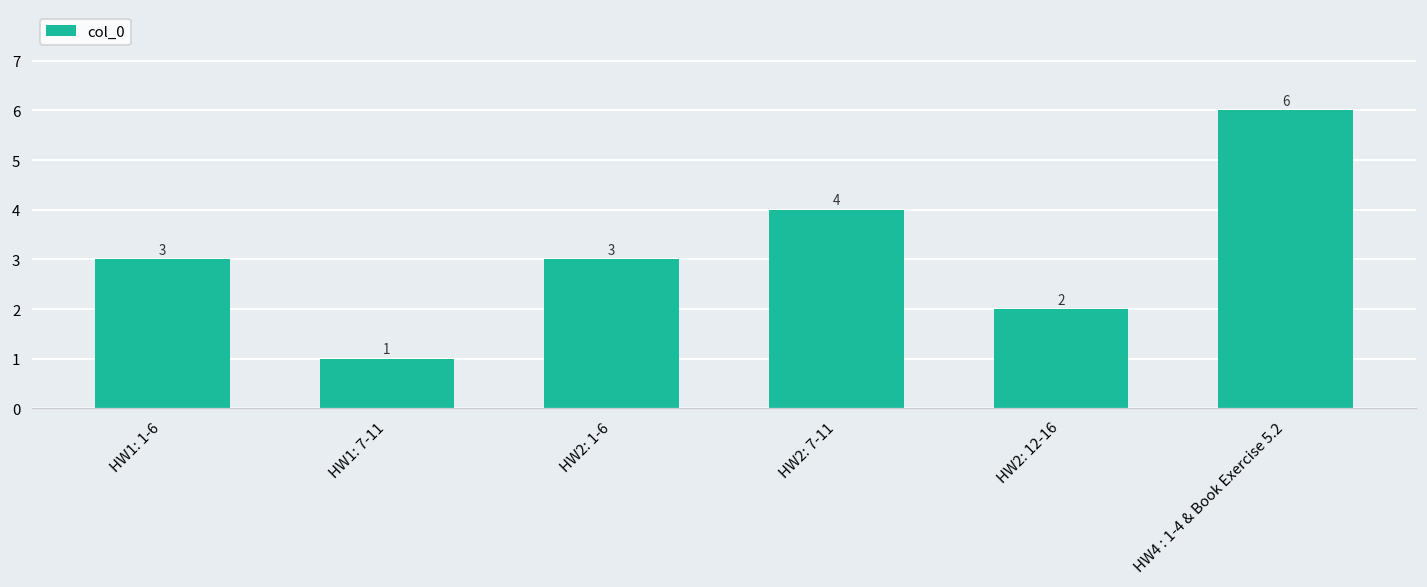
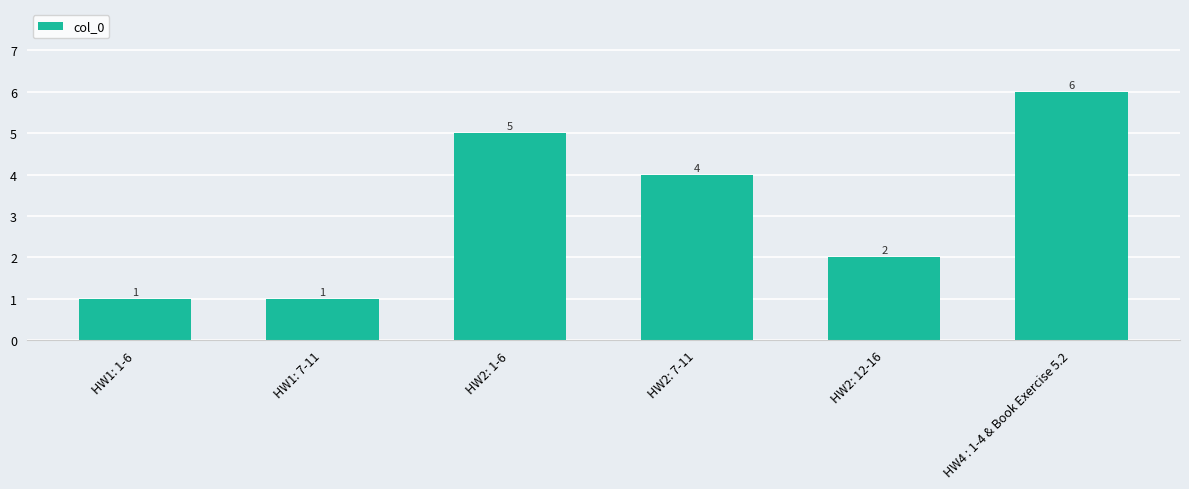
HW1: 1-6: 3 -> 1
HW2: 1-6: 3 -> 5
